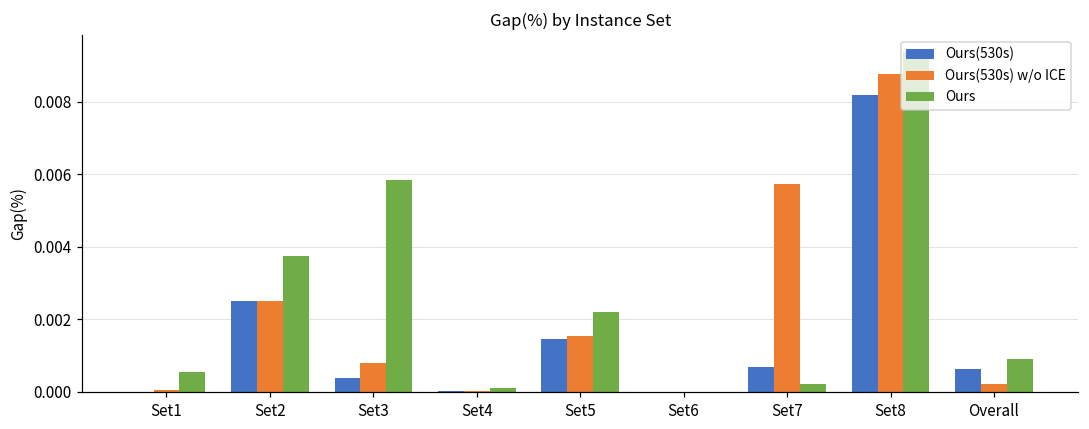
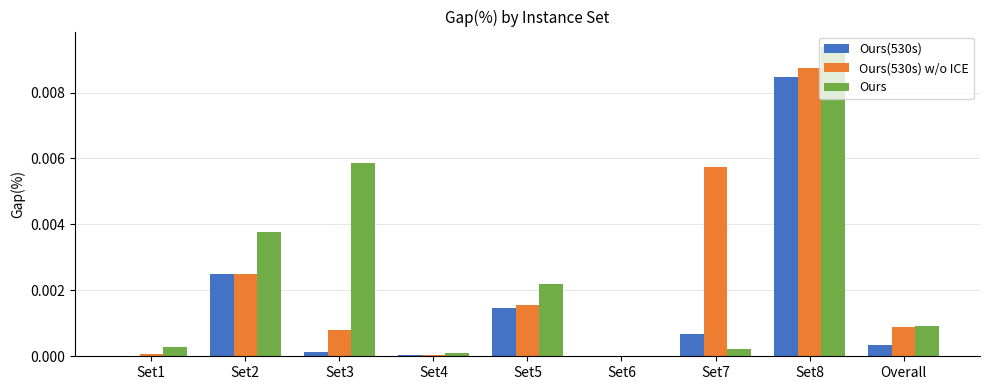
Ours, Set1: 0.0006 -> 0.0003
Ours(530s), Set3: 0.0004 -> 0.0001
Ours(530s), Set8: 0.0082 -> 0.0085
Ours(530s), Overall: 0.0006 -> 0.0003
Ours(530s) w/o ICE, Overall: 0.0002 -> 0.0009
